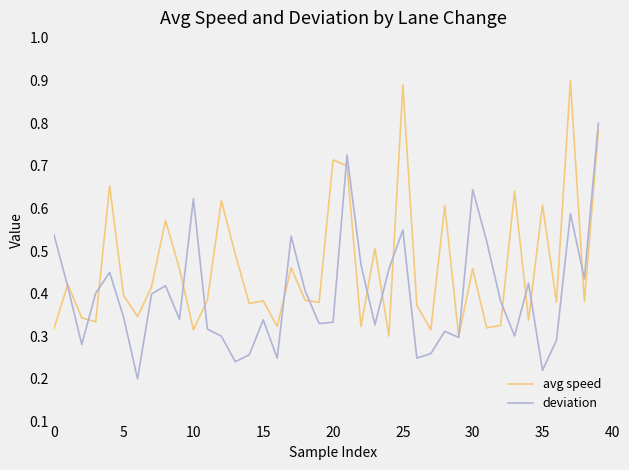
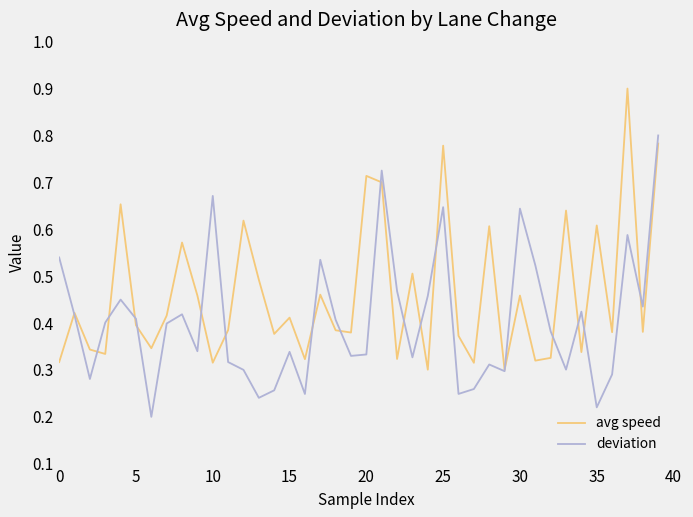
deviation, 5: 0.34 -> 0.41
deviation, 10: 0.62 -> 0.67
avg speed, 15: 0.38 -> 0.41
avg speed, 25: 0.89 -> 0.78
deviation, 25: 0.55 -> 0.65
